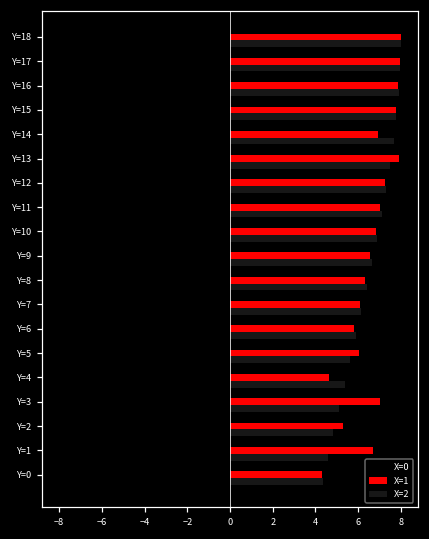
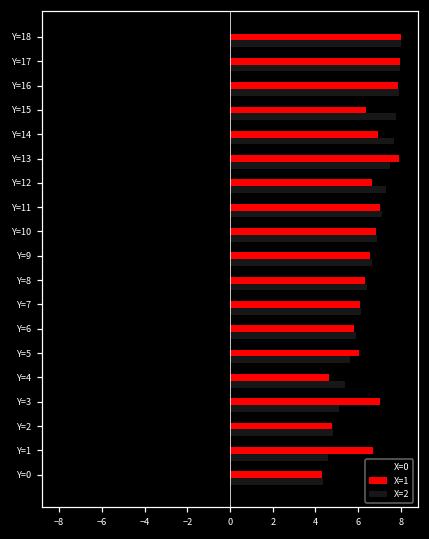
X=1, Y=15: 7.8 -> 6.4
X=1, Y=12: 7.3 -> 6.7
X=1, Y=2: 5.3 -> 4.8
